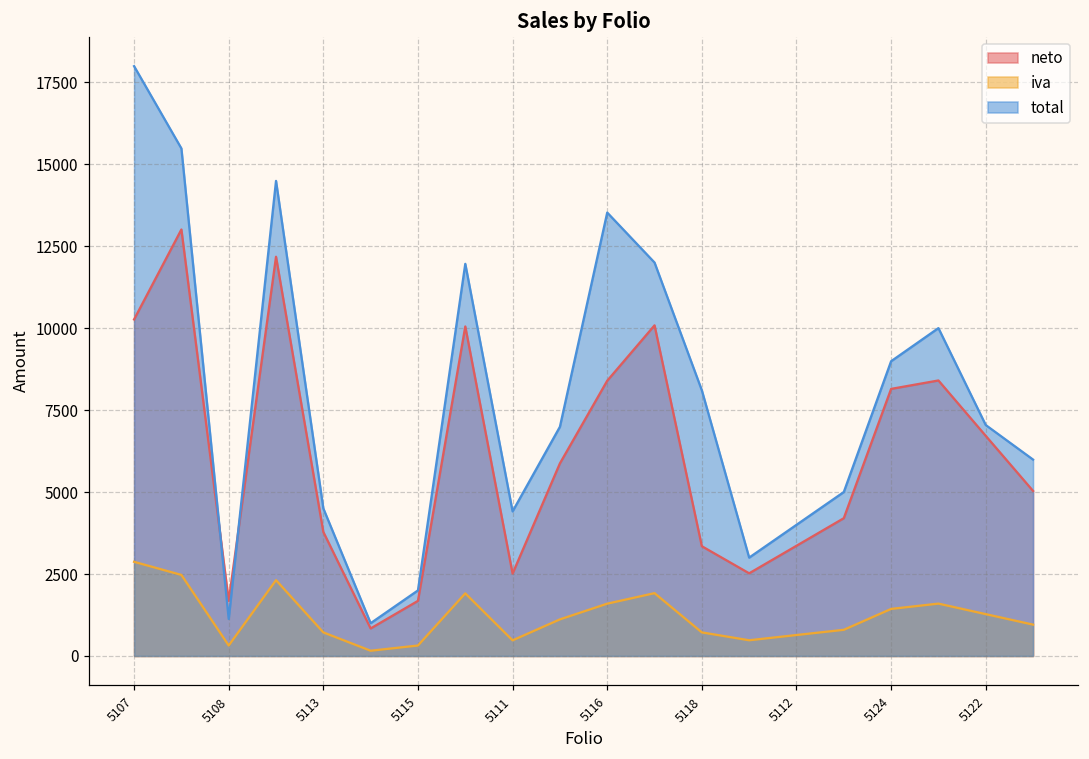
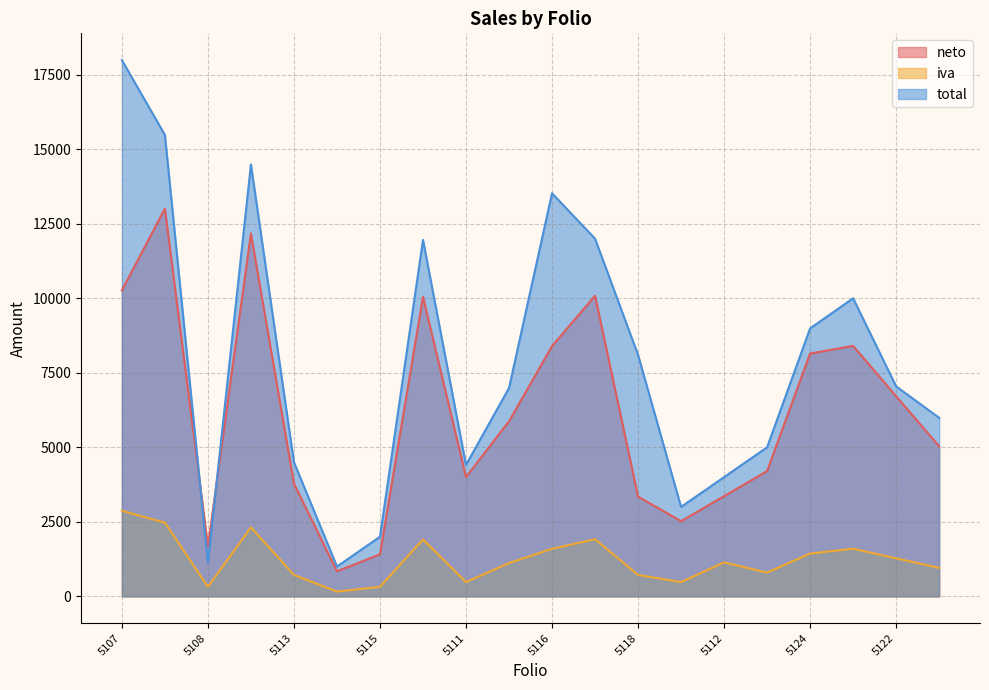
neto, 5115: 1700 -> 1400
neto, 5111: 2500 -> 4000
iva, 5112: 600 -> 1100
